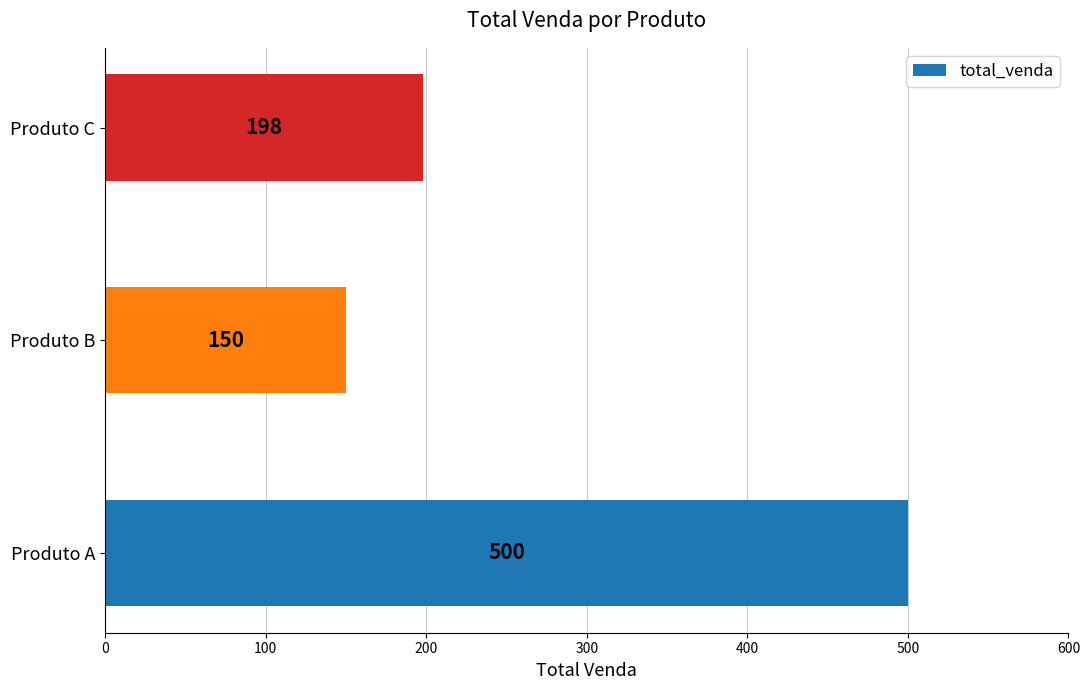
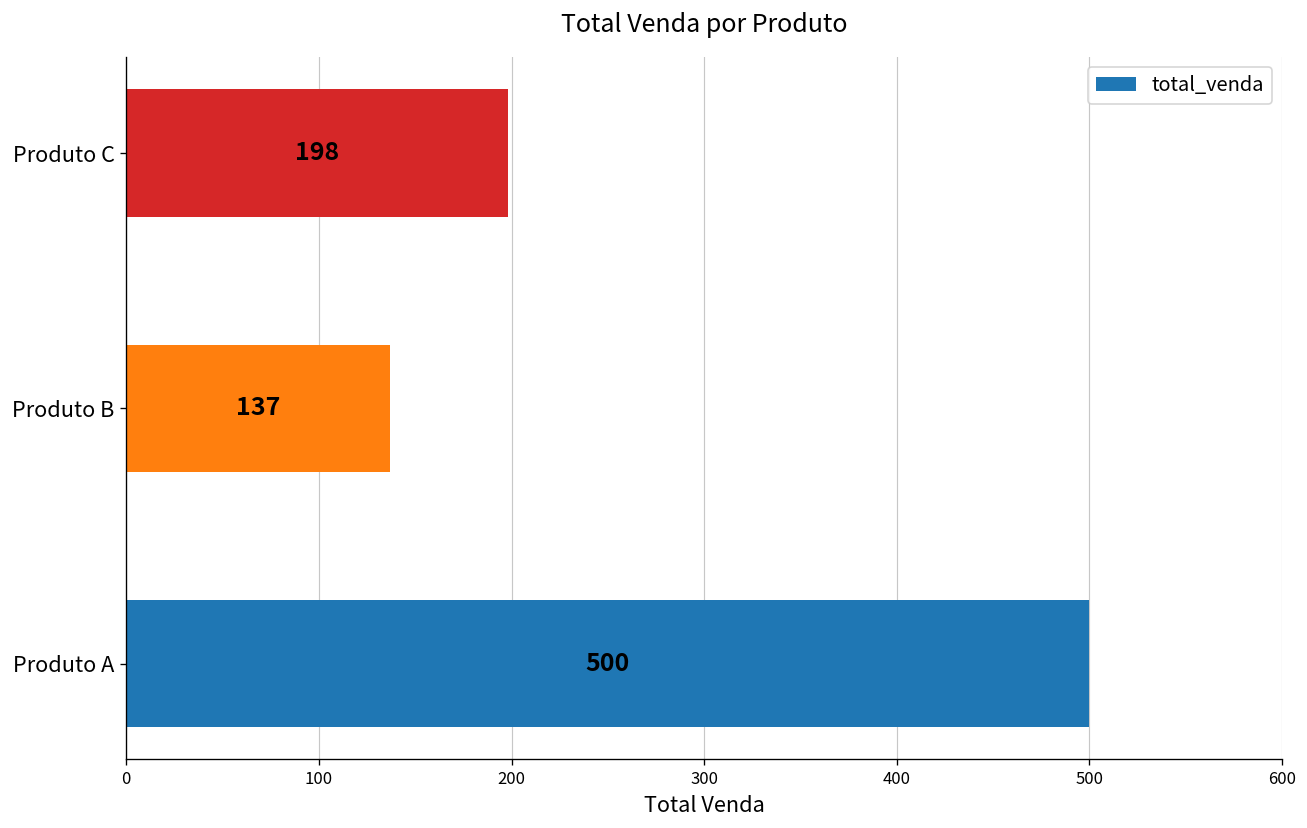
Produto B: 150 -> 137
